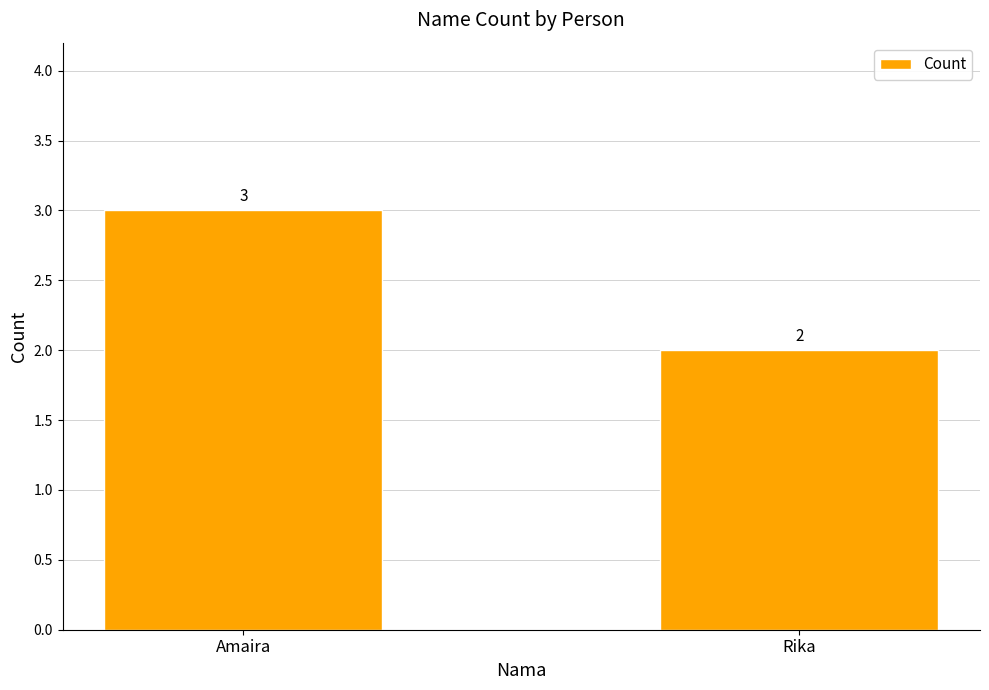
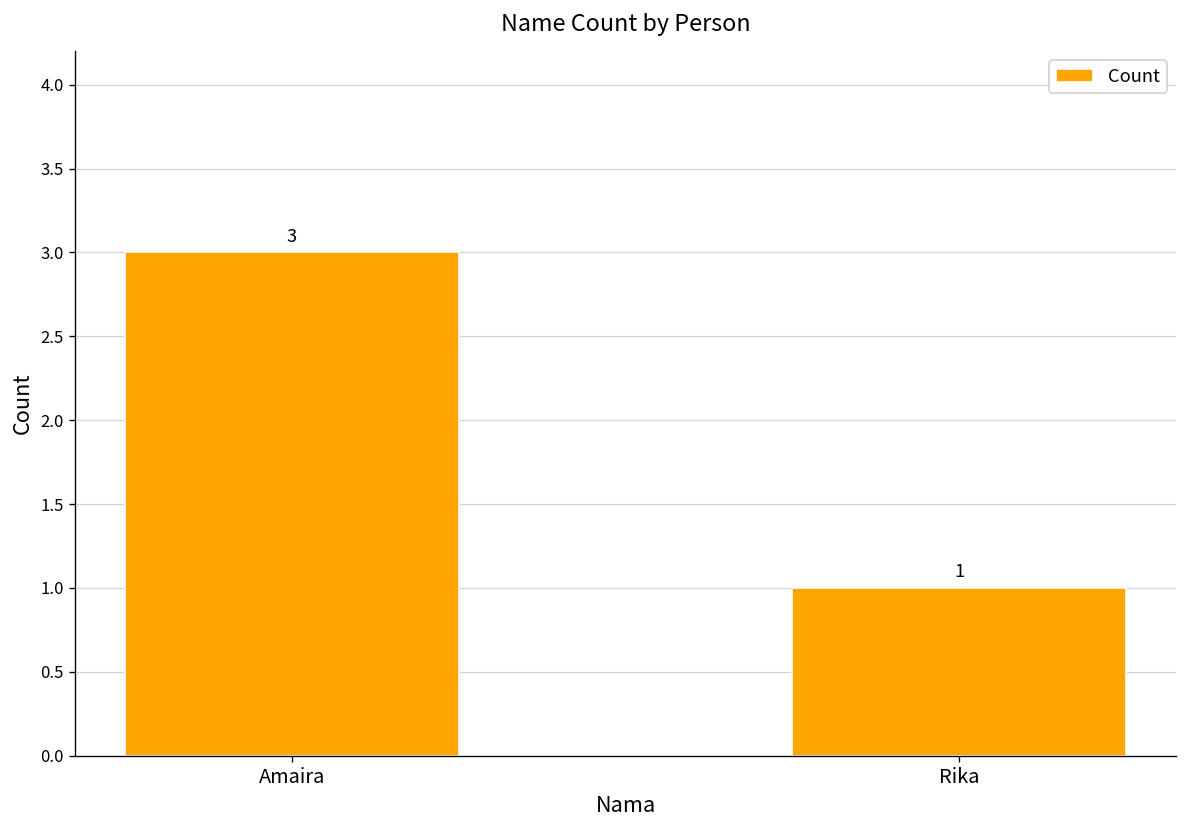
Rika: 2 -> 1
